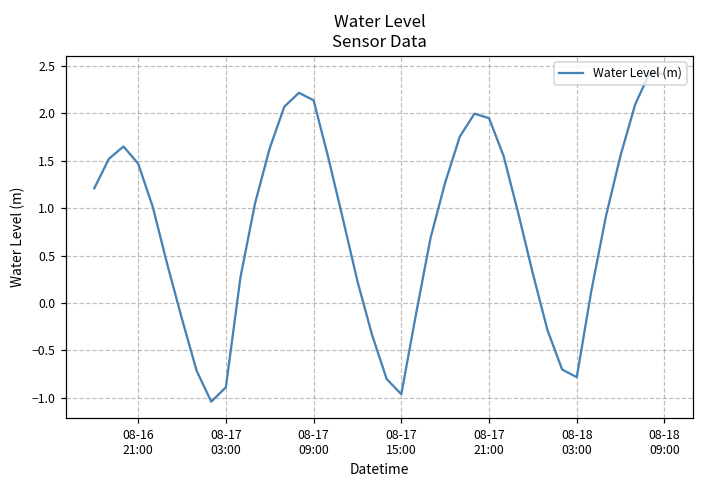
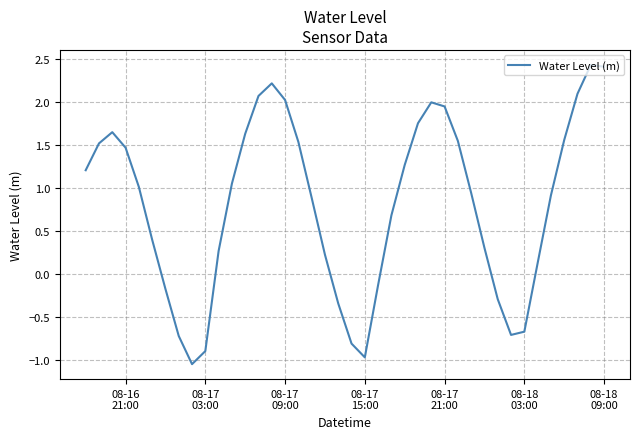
08-17 09:00: 2.1 -> 2.0
08-18 03:00: -0.8 -> -0.7
